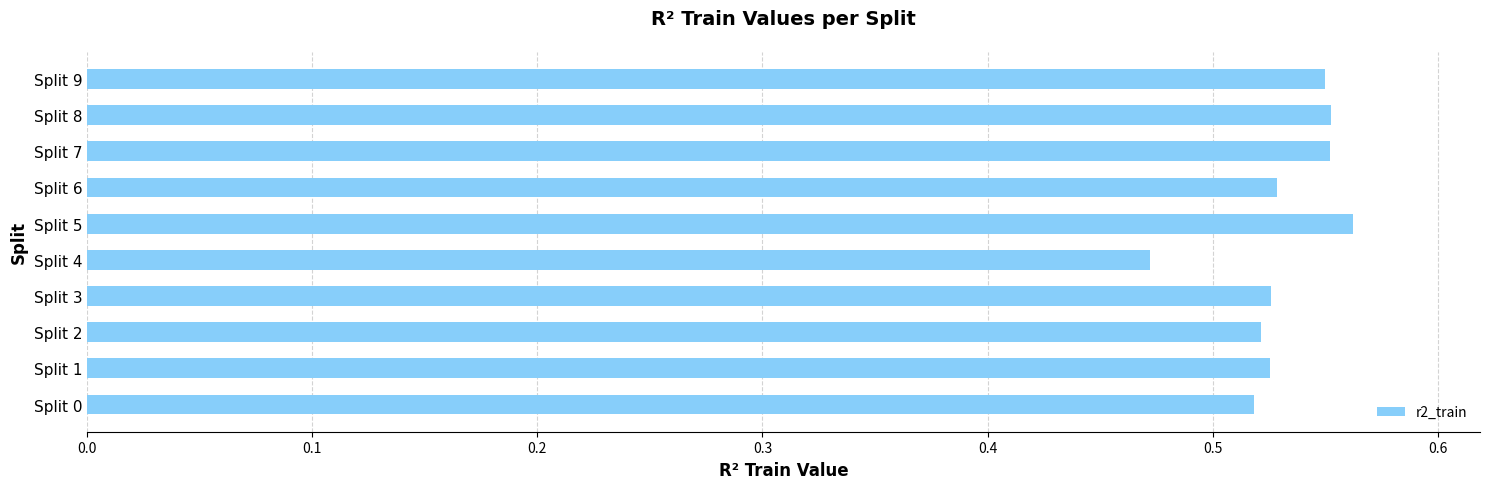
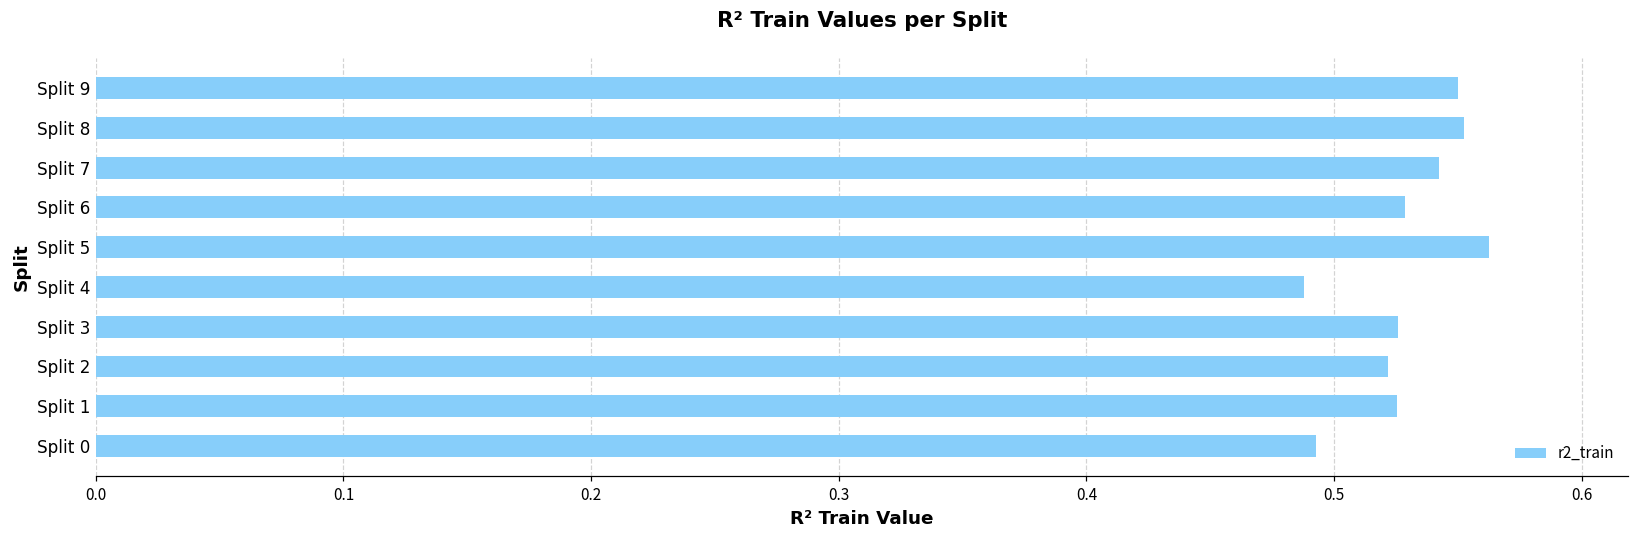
Split 7: 0.552 -> 0.542
Split 4: 0.472 -> 0.488
Split 0: 0.518 -> 0.493
